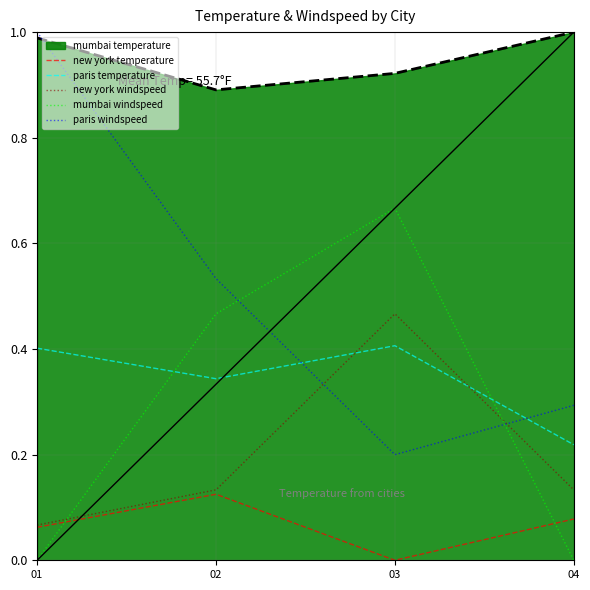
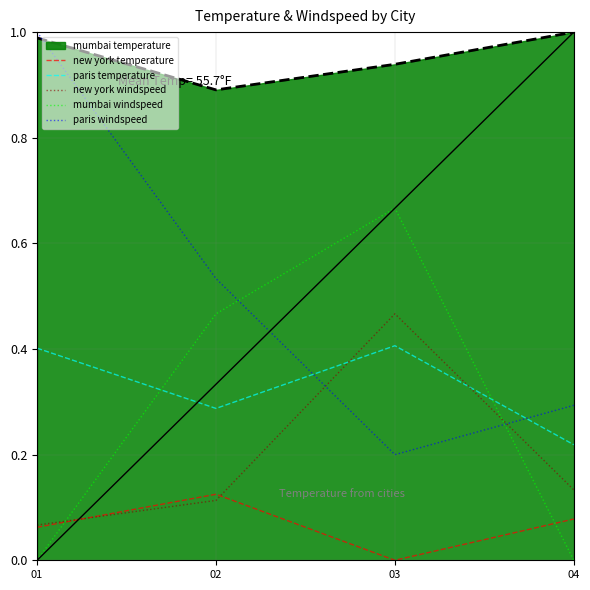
paris temperature, 02: 0.34 -> 0.29
new york windspeed, 02: 0.13 -> 0.11
mumbai temperature, 03: 0.92 -> 0.94
